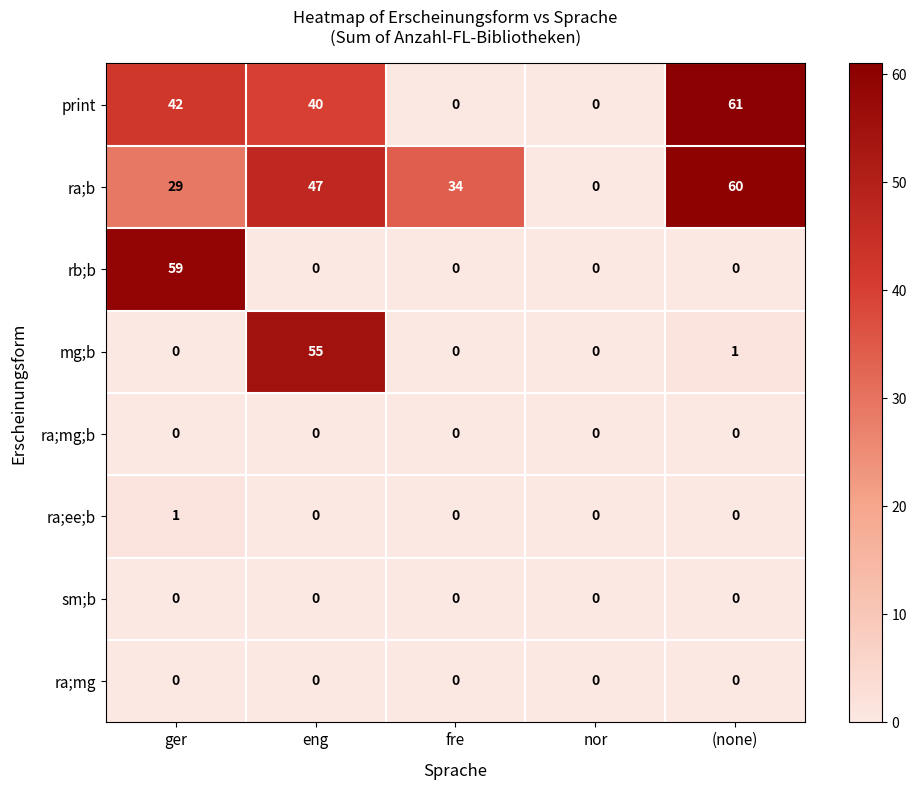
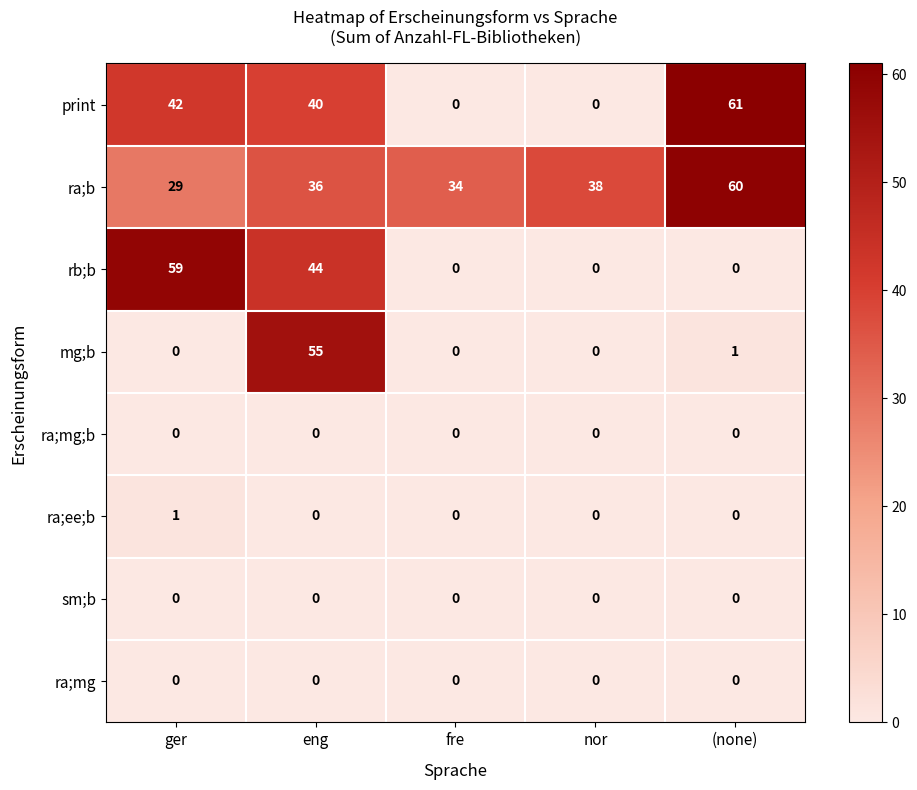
ra;b, eng: 47 -> 36
ra;b, nor: 0 -> 38
rb;b, eng: 0 -> 44
